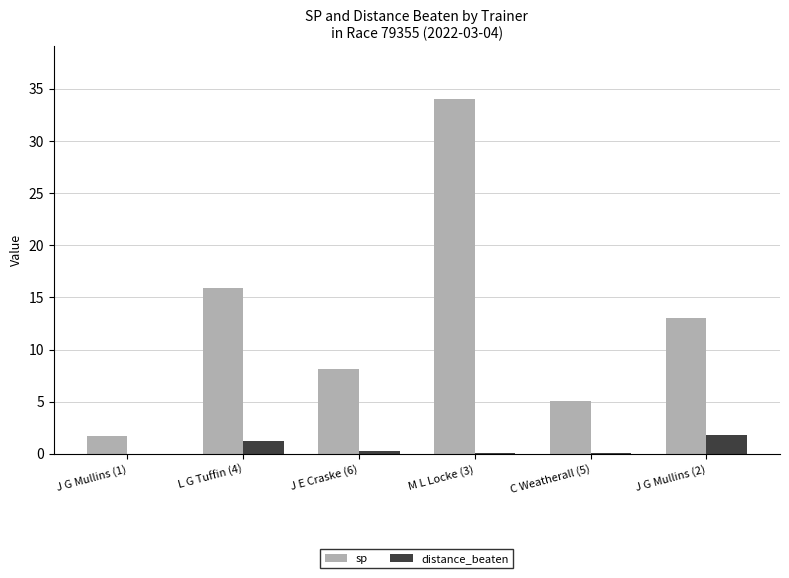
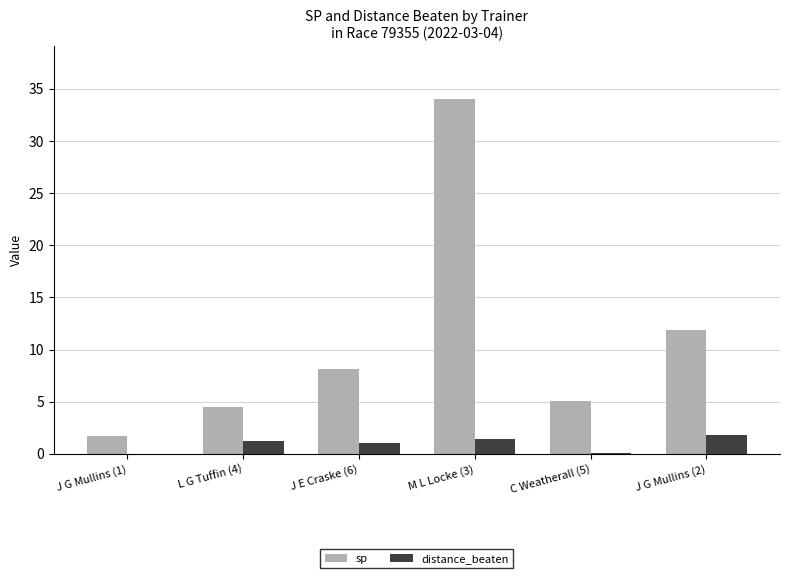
sp, L G Tuffin (4): 15.9 -> 4.5
distance_beaten, J E Craske (6): 0.3 -> 1.1
distance_beaten, M L Locke (3): 0.1 -> 1.5
sp, J G Mullins (2): 13.0 -> 11.9
